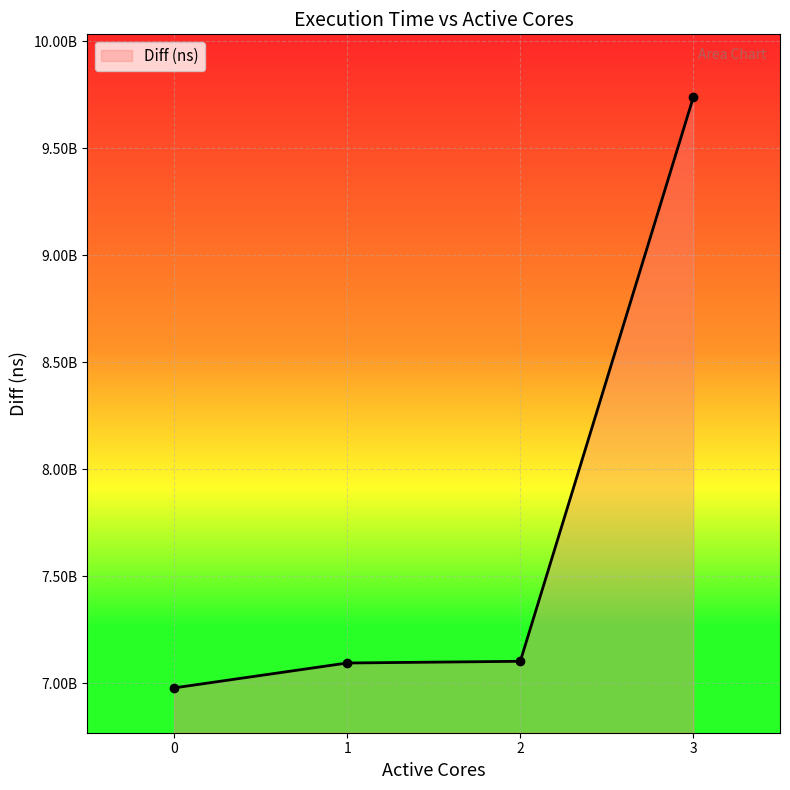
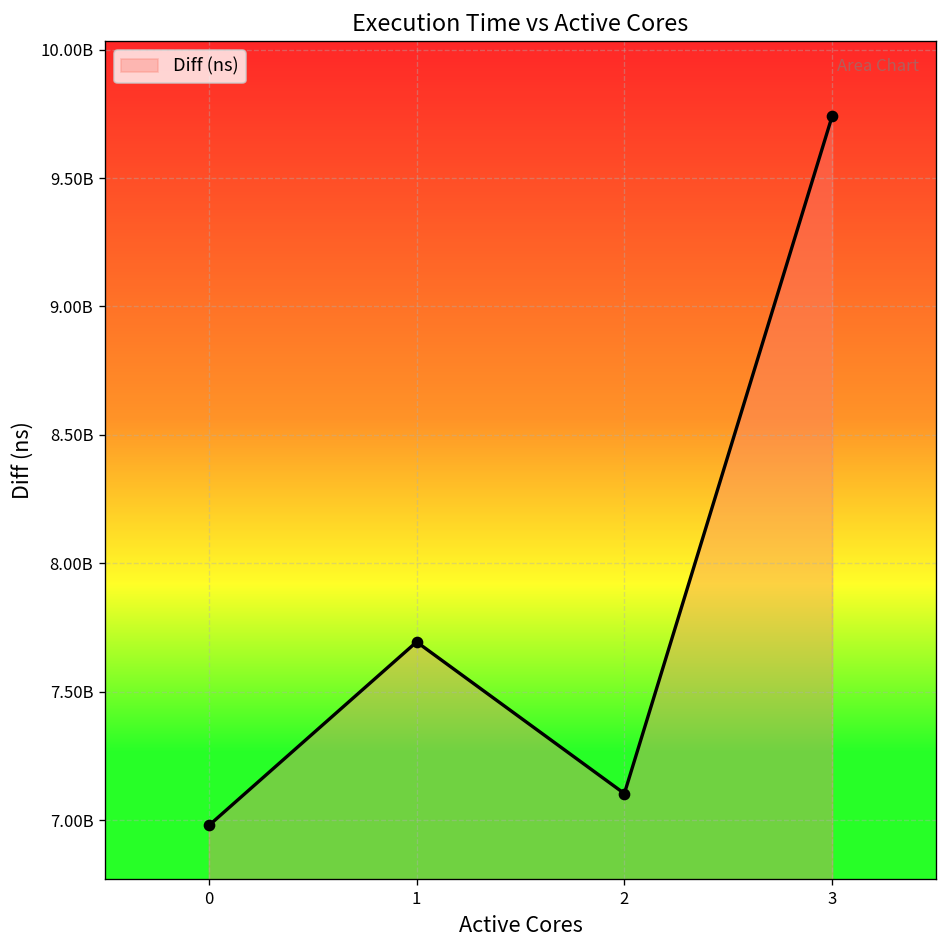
1: 7100000000 -> 7690000000
